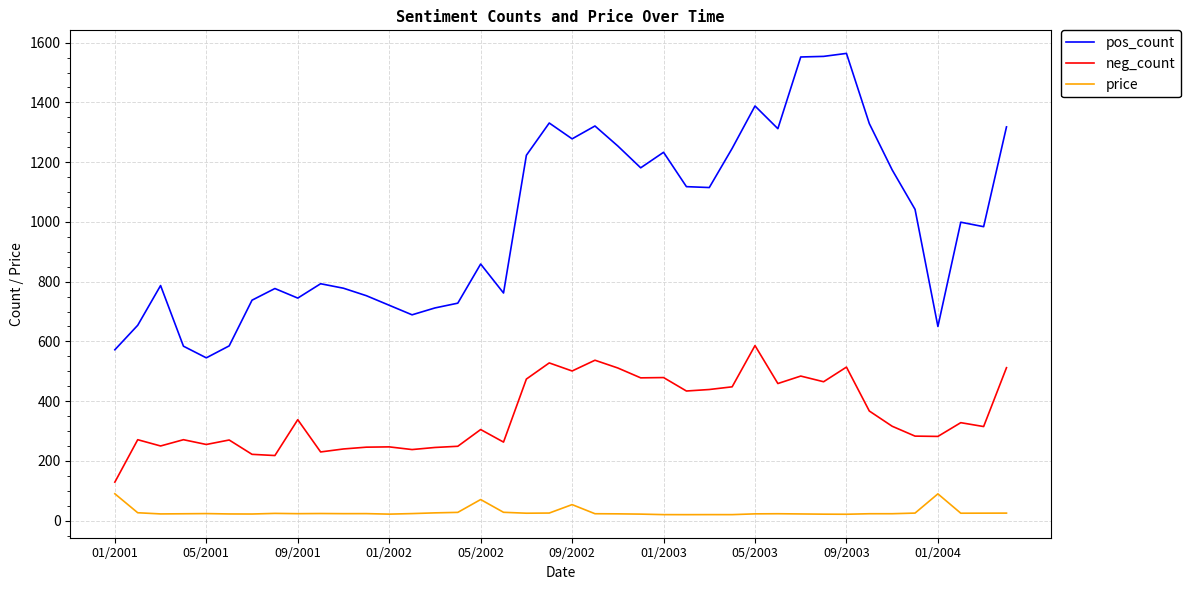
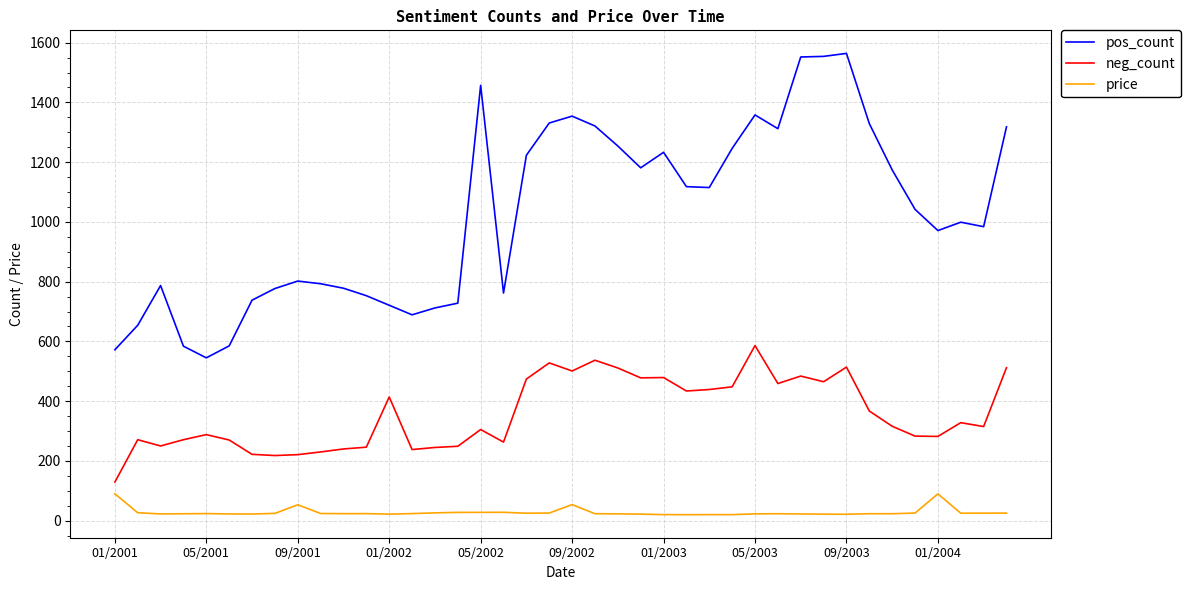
neg_count, 05/2001: 260 -> 290
pos_count, 09/2001: 750 -> 800
neg_count, 09/2001: 340 -> 220
price, 09/2001: 20 -> 50
neg_count, 01/2002: 250 -> 410
pos_count, 05/2002: 860 -> 1460
price, 05/2002: 70 -> 30
pos_count, 09/2002: 1280 -> 1350
pos_count, 05/2003: 1390 -> 1360
pos_count, 01/2004: 650 -> 970
